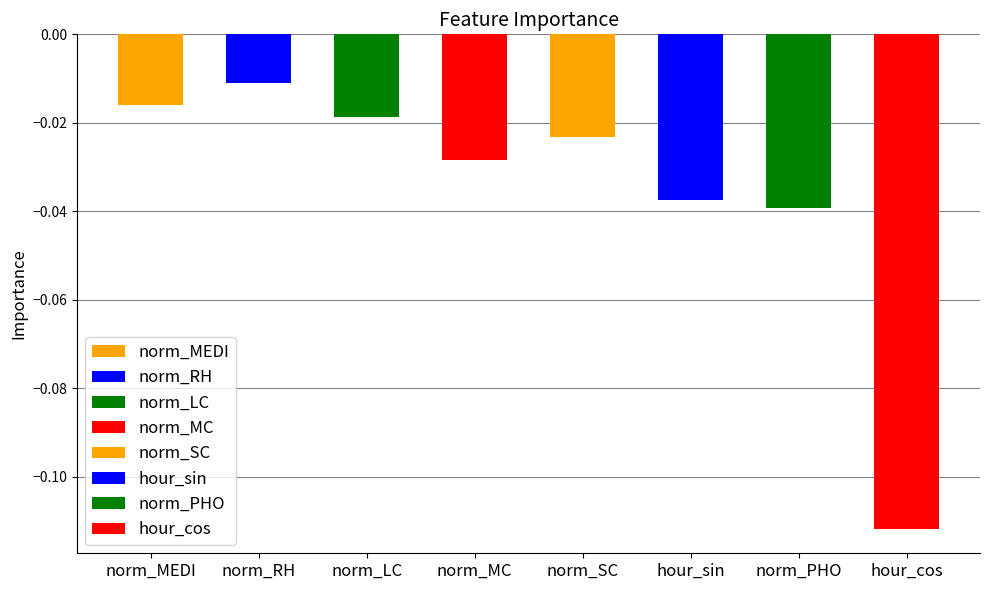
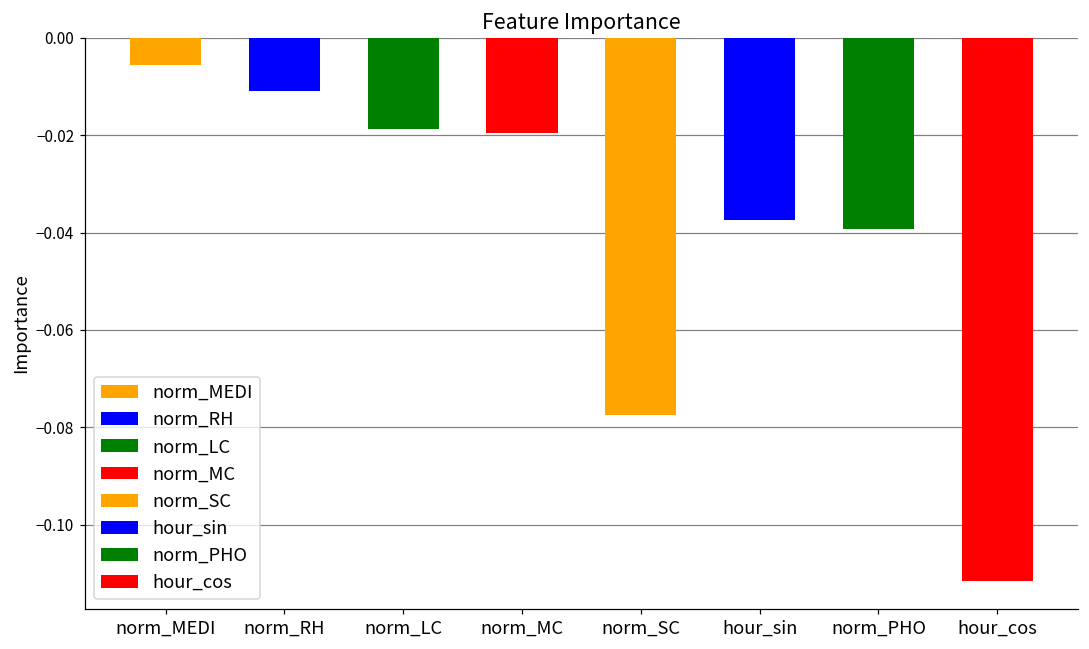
norm_MEDI: -0.016 -> -0.006
norm_MC: -0.028 -> -0.020
norm_SC: -0.023 -> -0.077
